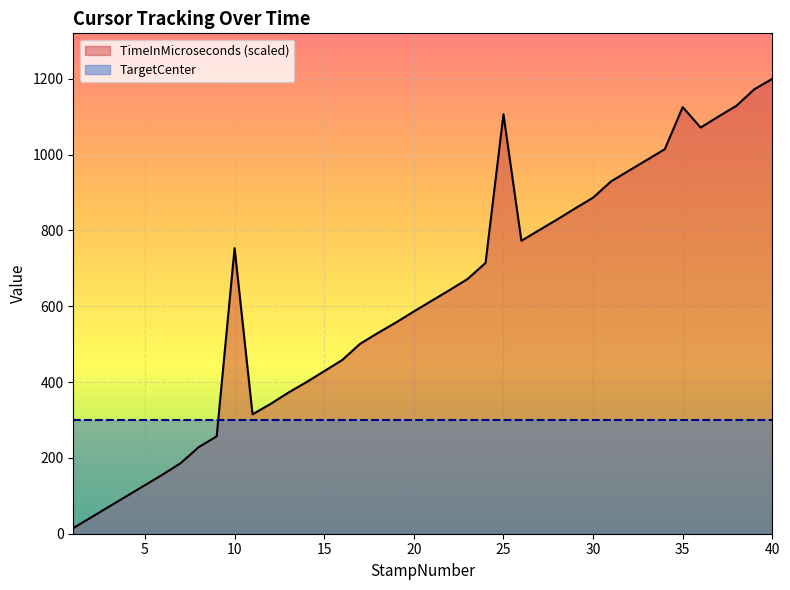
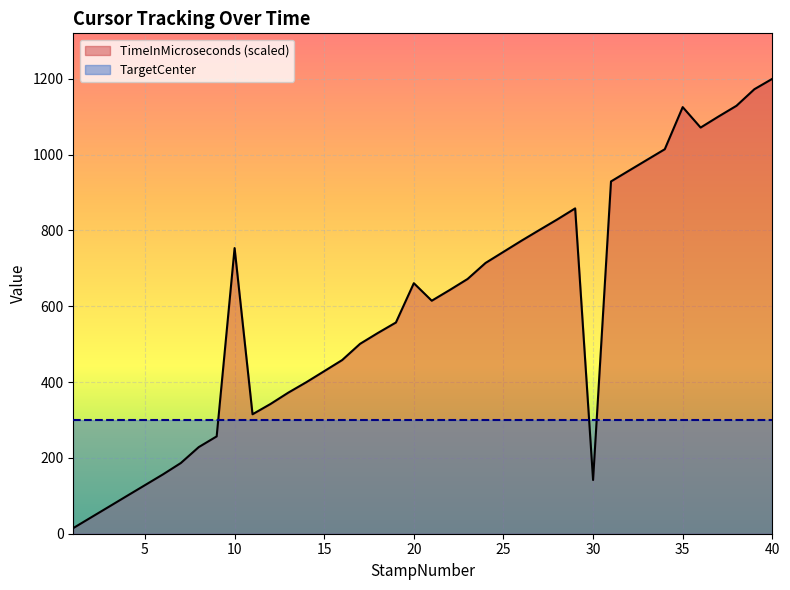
TimeInMicroseconds (scaled), 20: 590 -> 660
TimeInMicroseconds (scaled), 25: 1110 -> 740
TimeInMicroseconds (scaled), 30: 890 -> 140
